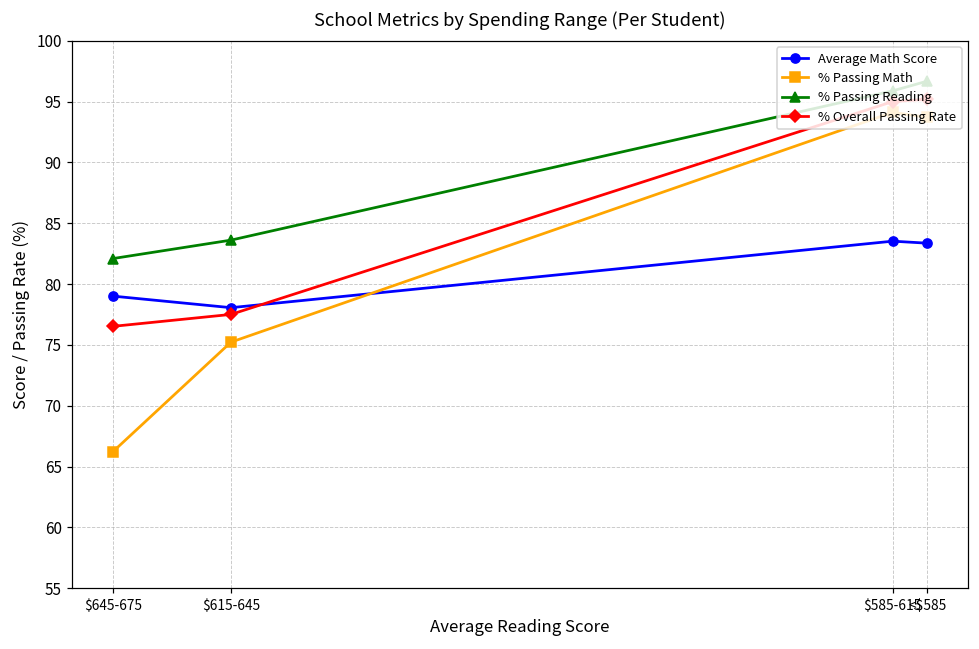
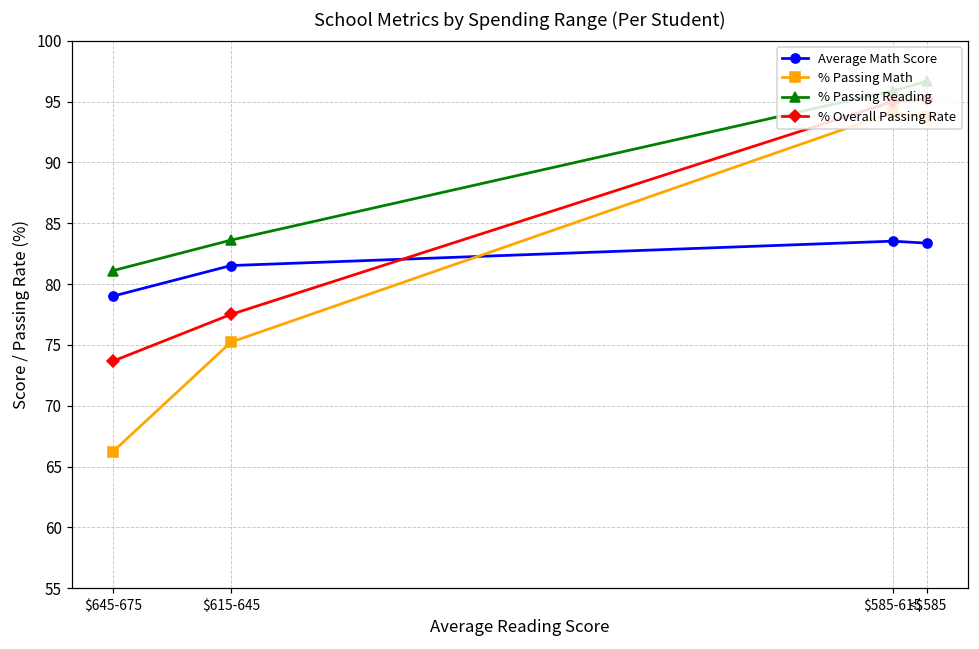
% Passing Reading, $645-675: 82.1 -> 81.1
% Overall Passing Rate, $645-675: 76.5 -> 73.7
Average Math Score, $615-645: 78.1 -> 81.5
